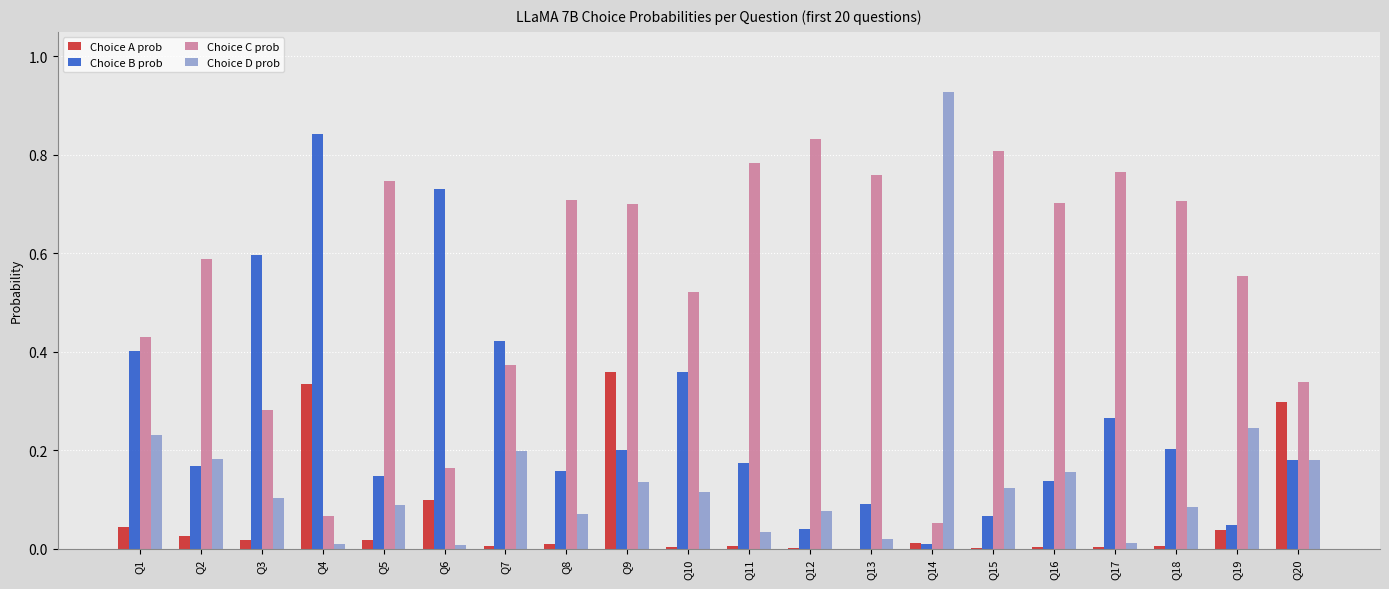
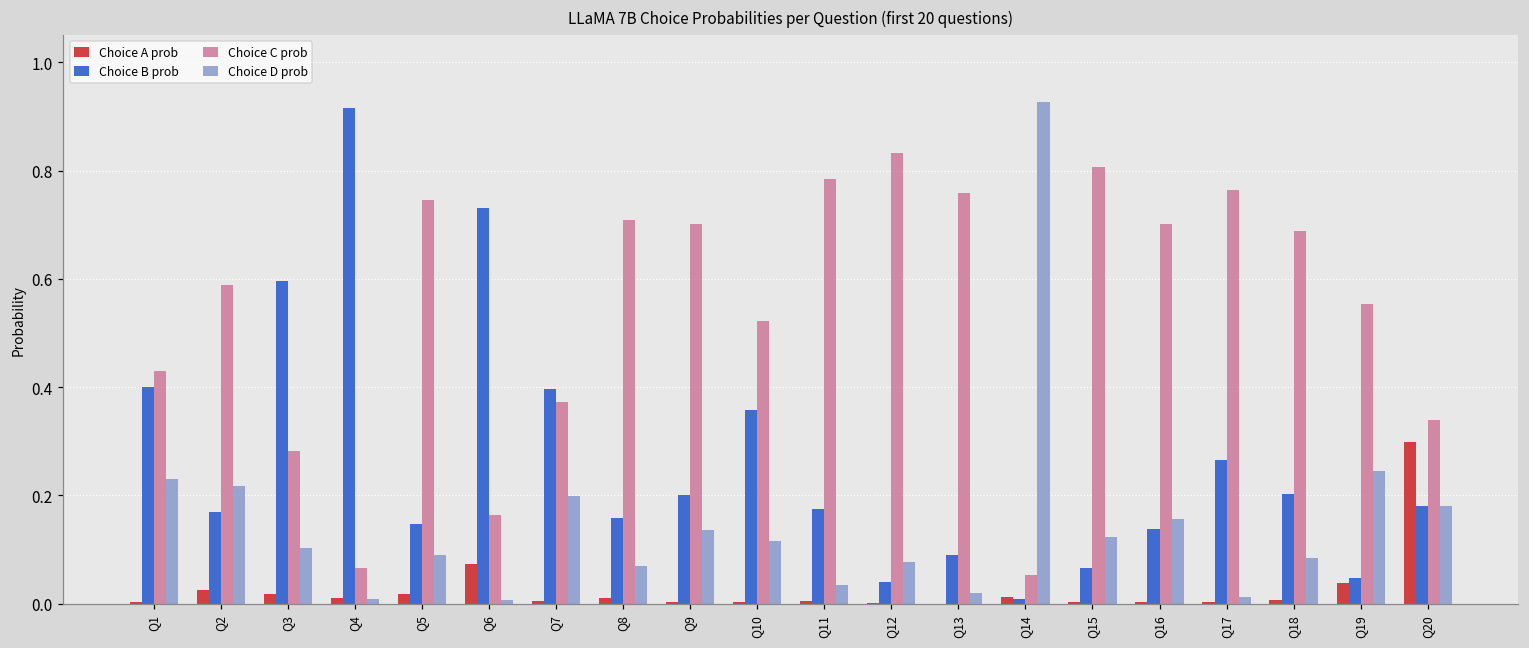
Choice A prob, Q1: 0.04 -> 0.00
Choice D prob, Q2: 0.18 -> 0.22
Choice A prob, Q4: 0.33 -> 0.01
Choice B prob, Q4: 0.84 -> 0.91
Choice A prob, Q6: 0.10 -> 0.07
Choice B prob, Q7: 0.42 -> 0.40
Choice A prob, Q9: 0.36 -> 0.00
Choice C prob, Q18: 0.71 -> 0.69
